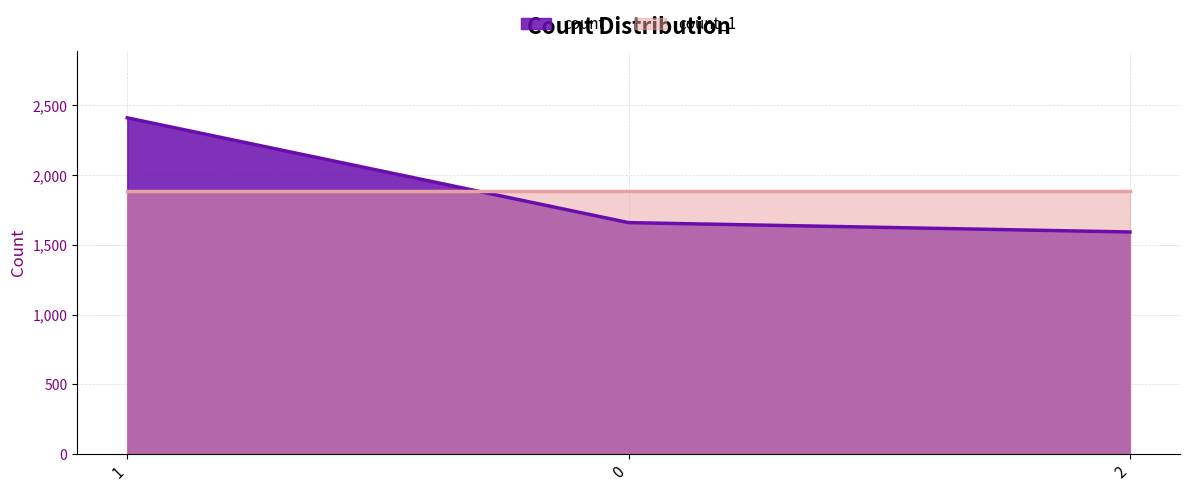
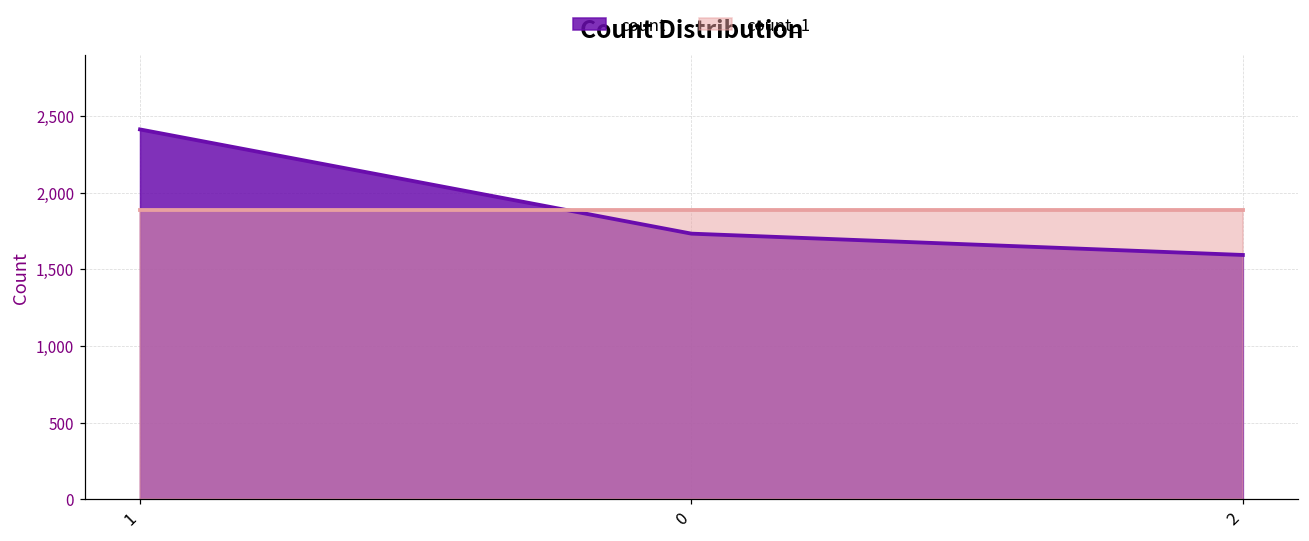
count, 0: 1,660 -> 1,730
